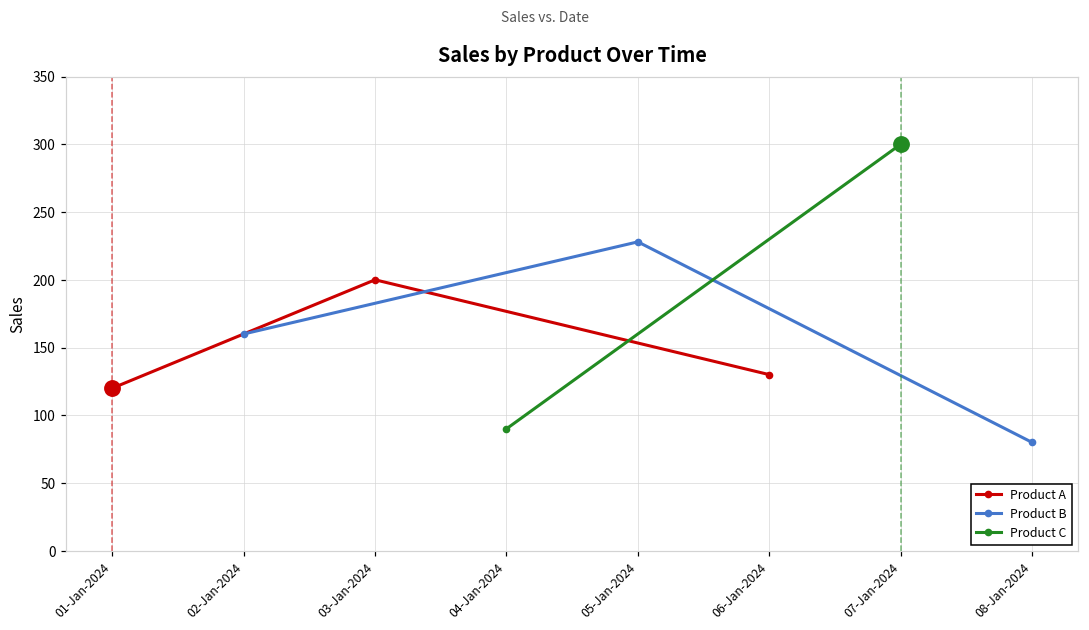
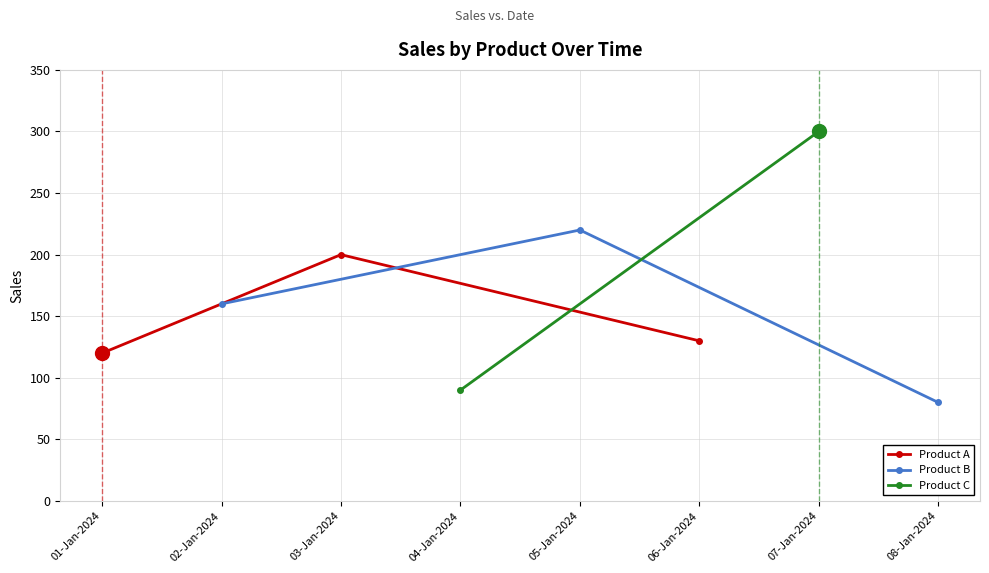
Product B, 05-Jan-2024: 228 -> 220
